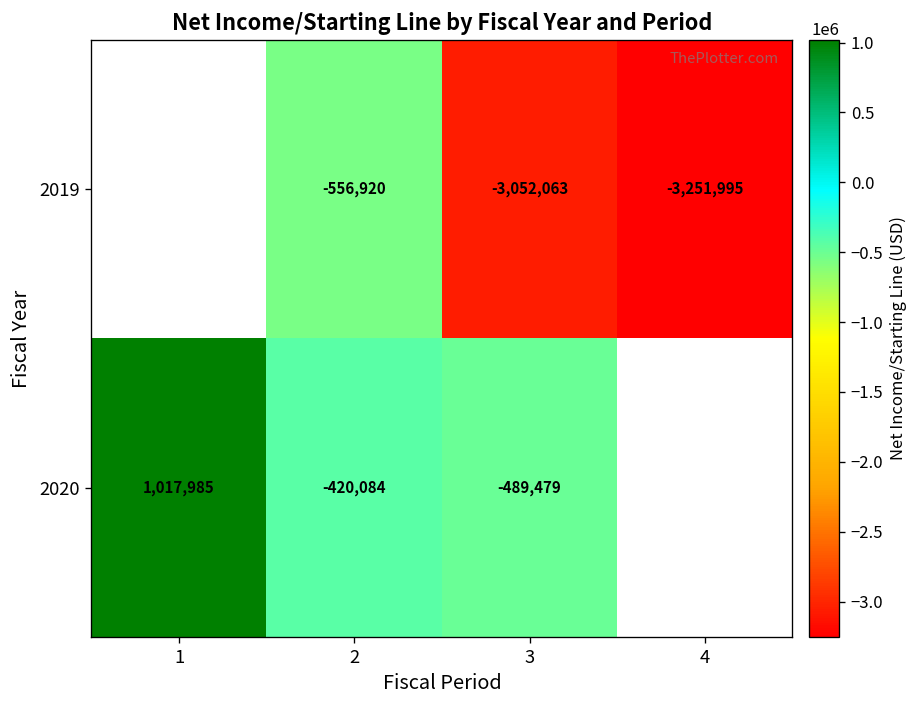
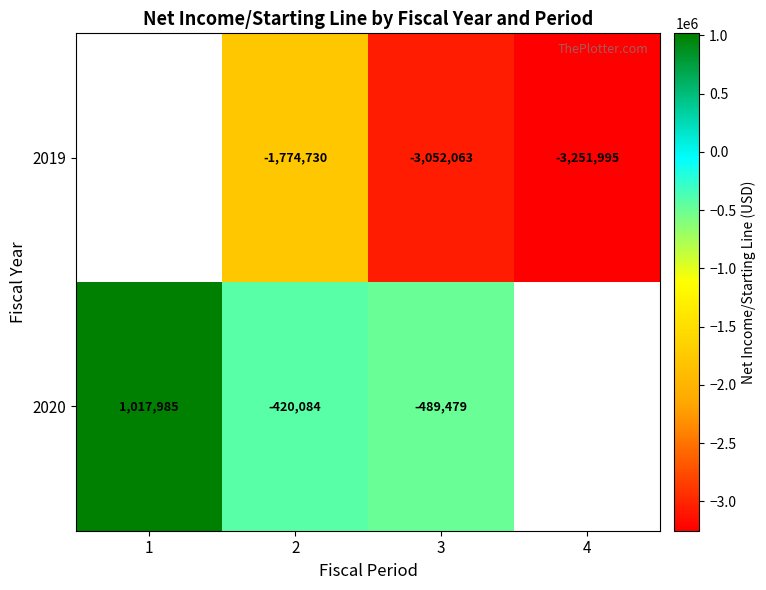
2019, 2: -556,920 -> -1,774,730
